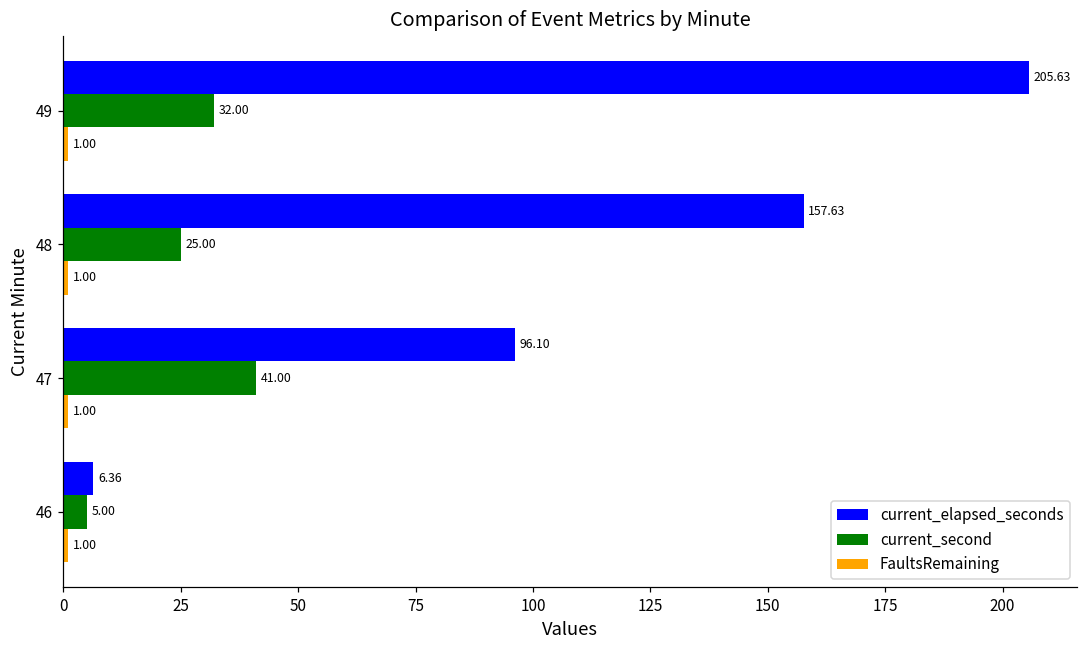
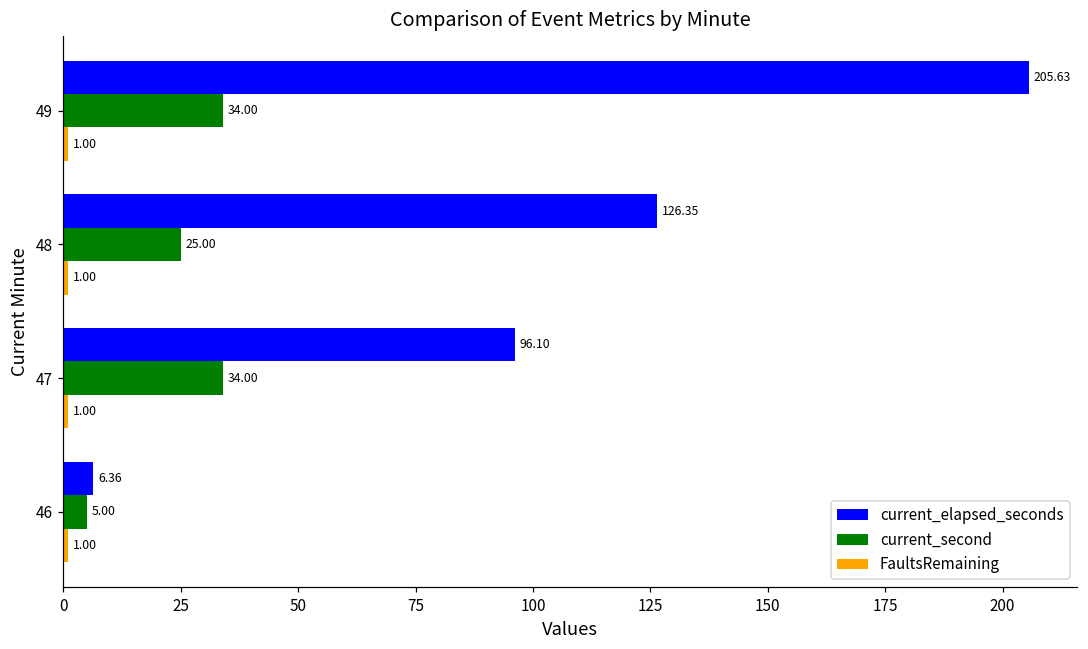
current_second, 49: 32.00 -> 34.00
current_elapsed_seconds, 48: 157.63 -> 126.35
current_second, 47: 41.00 -> 34.00
